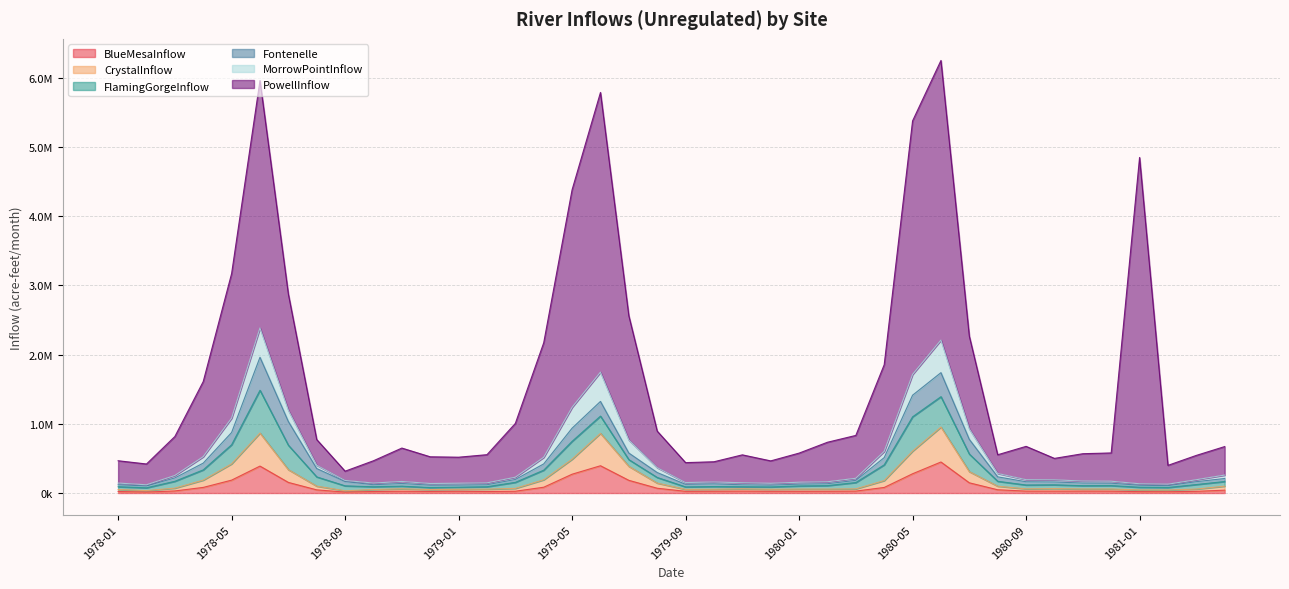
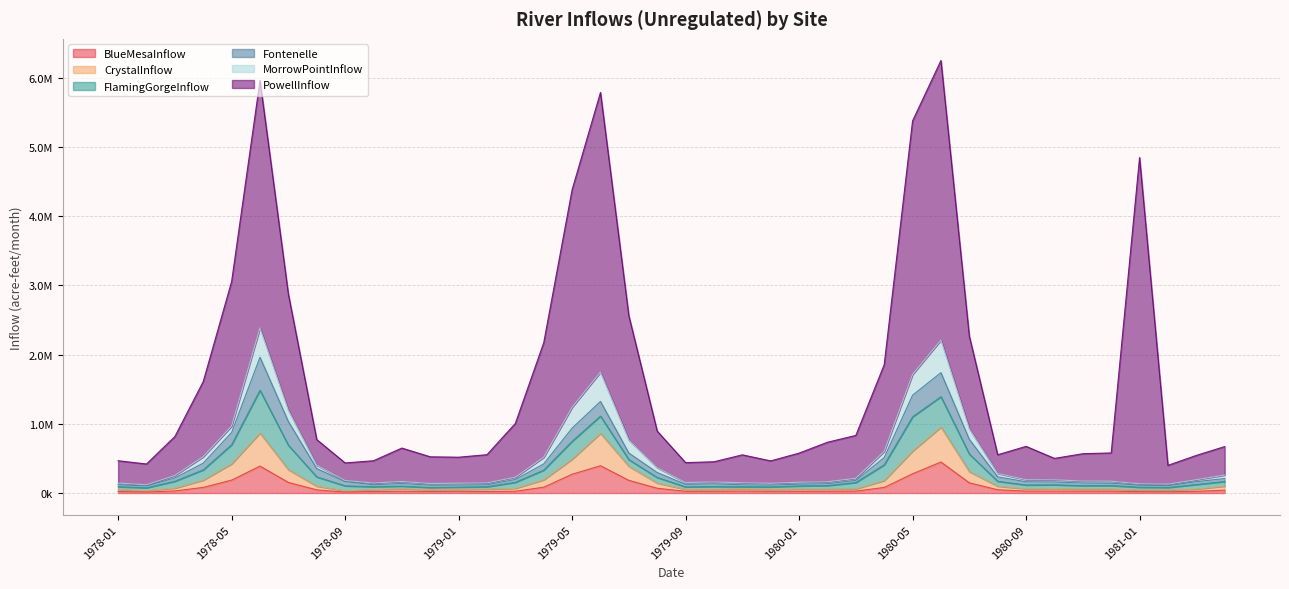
MorrowPointInflow, 1978-05: 200000 -> 100000
PowellInflow, 1978-09: 100000 -> 300000
